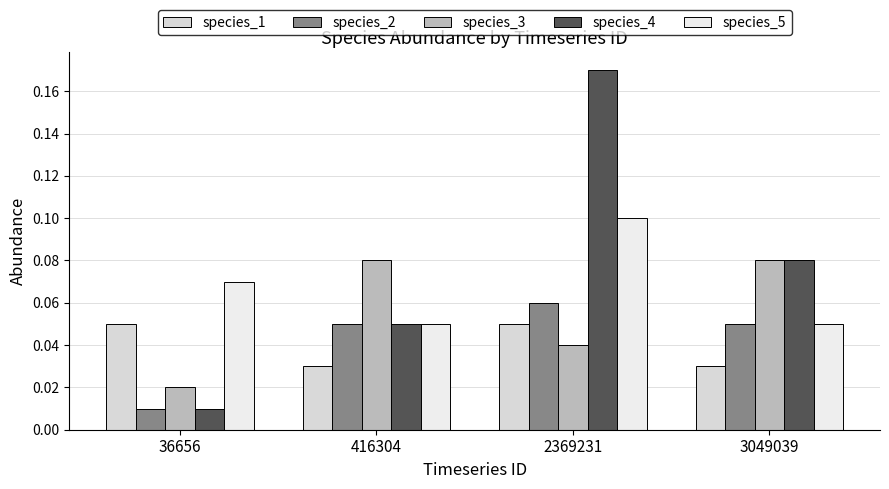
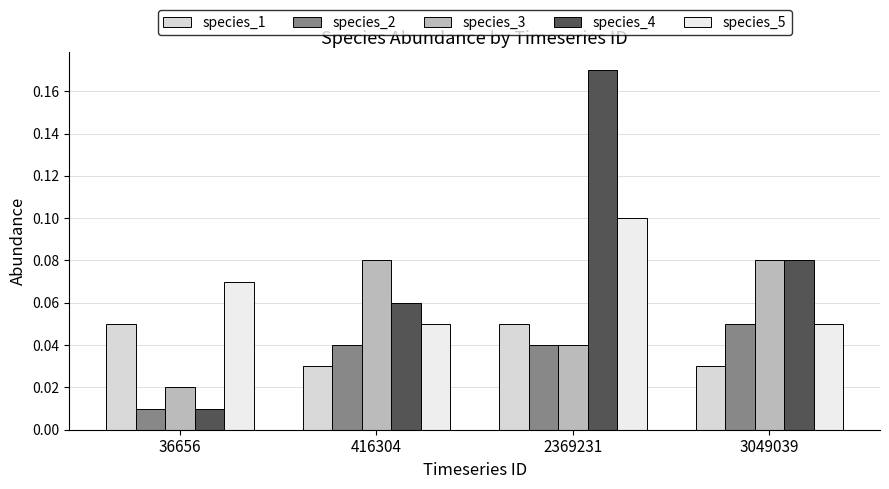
species_2, 416304: 0.05 -> 0.04
species_4, 416304: 0.05 -> 0.06
species_2, 2369231: 0.06 -> 0.04
